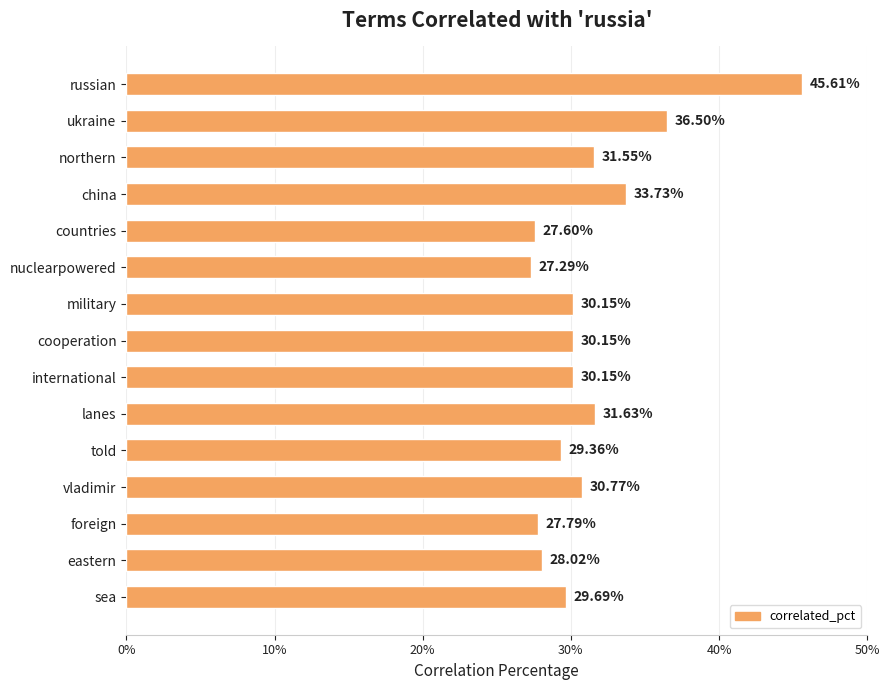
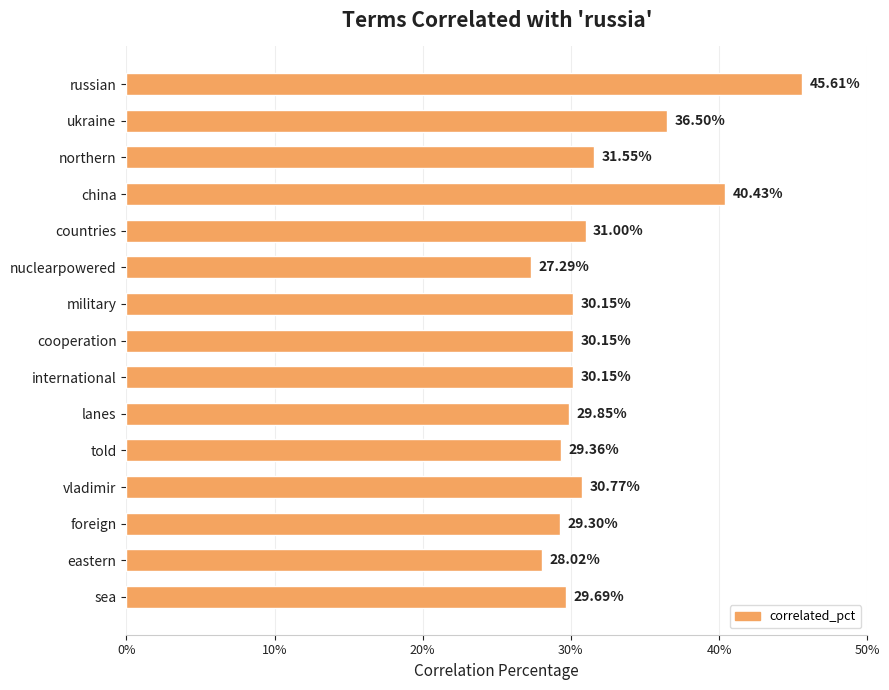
china: 33.73% -> 40.43%
countries: 27.60% -> 31.00%
lanes: 31.63% -> 29.85%
foreign: 27.79% -> 29.30%
